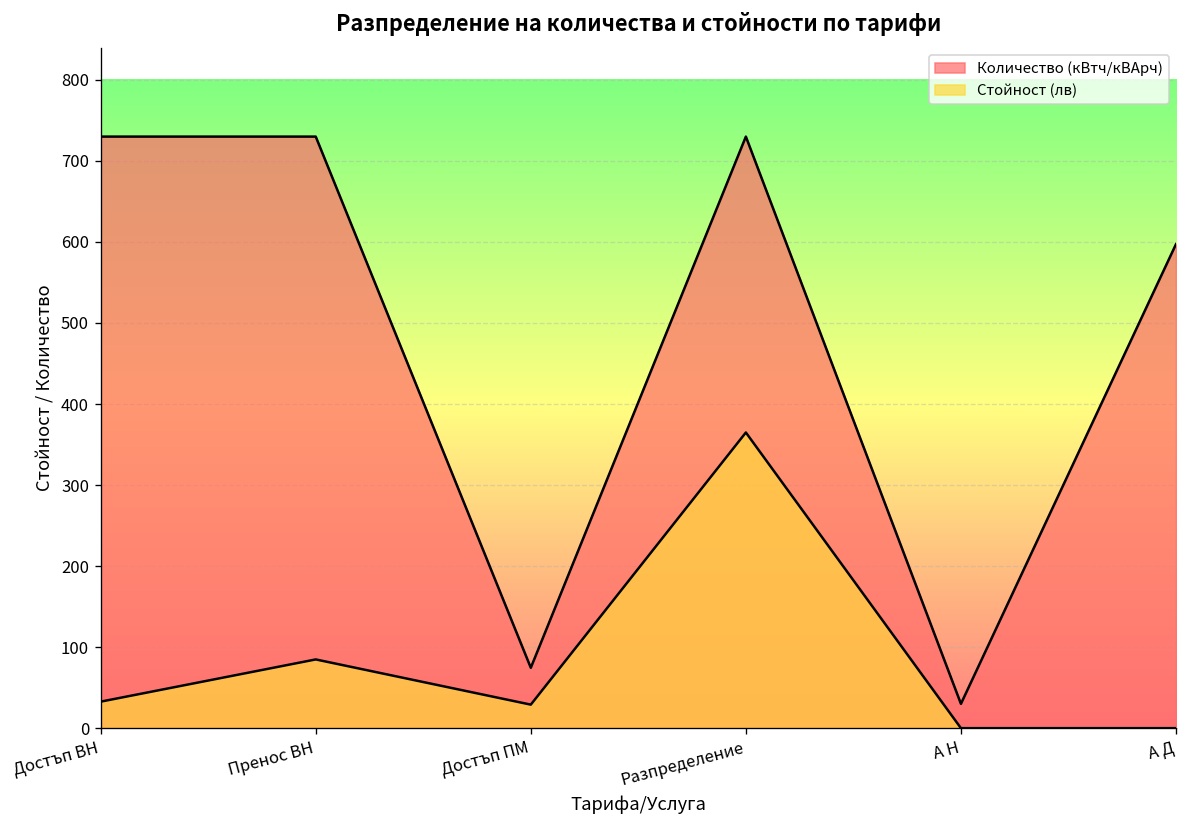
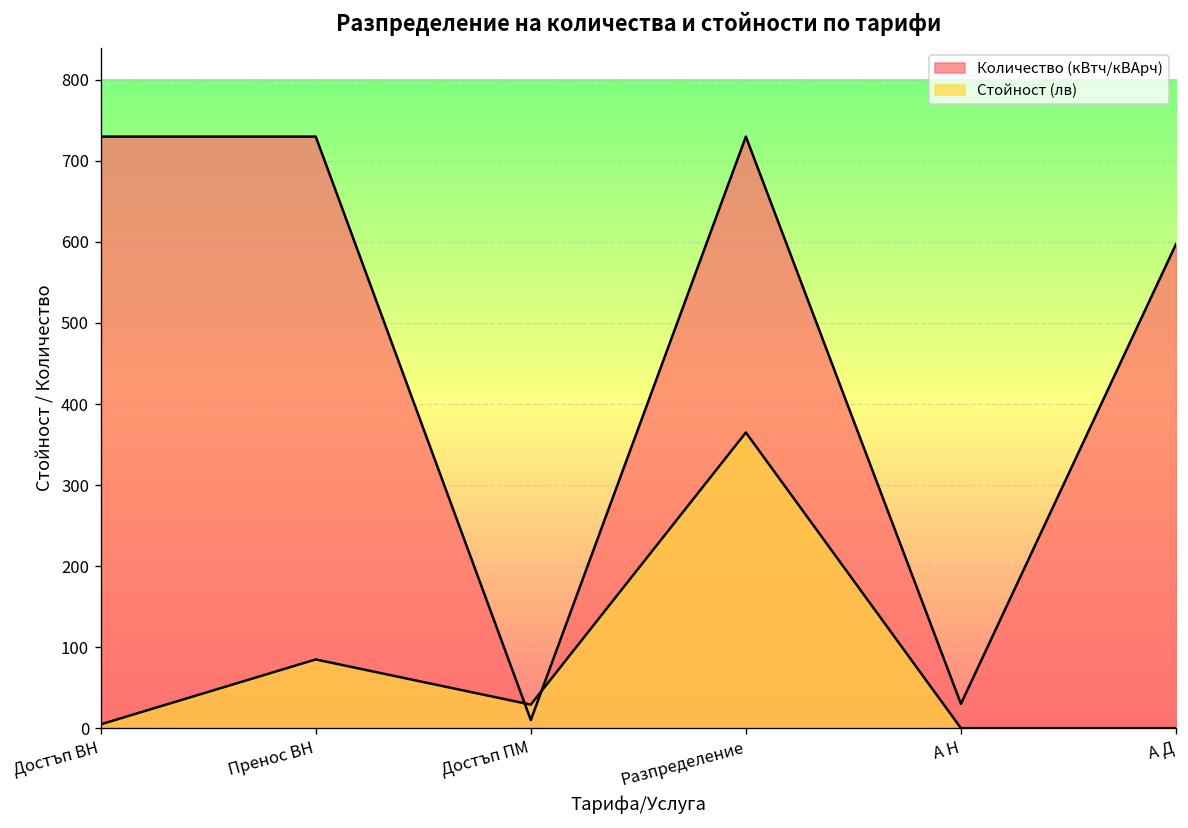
Стойност (лв), Достъп ВН: 30 -> 0
Количество (кВтч/кВАрч), Достъп ПМ: 70 -> 10
